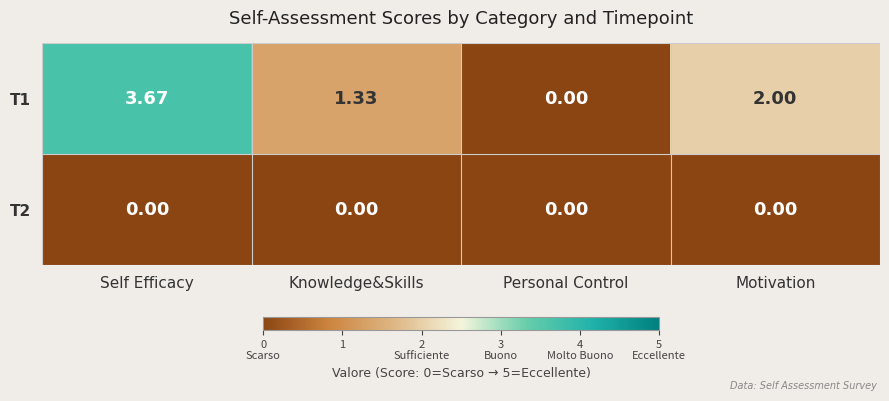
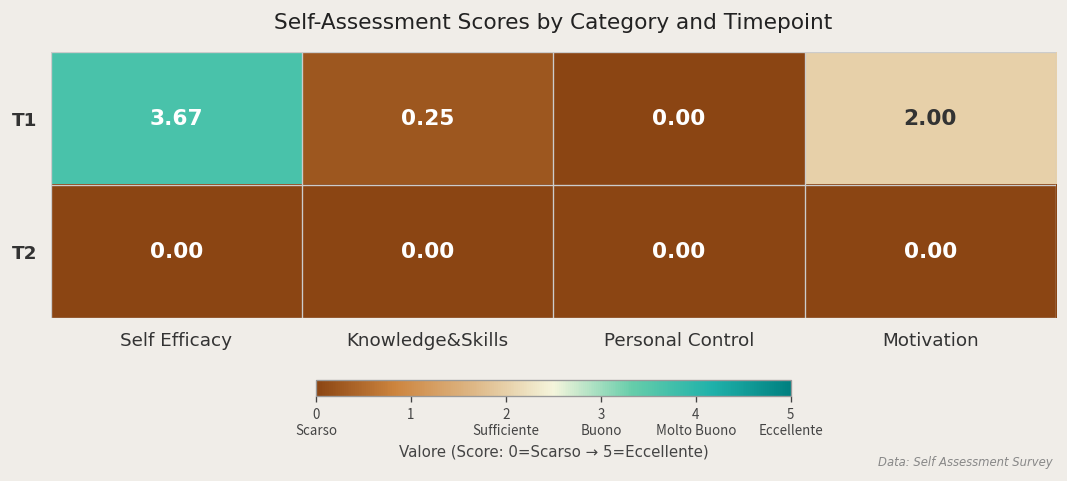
T1, Knowledge&Skills: 1.33 -> 0.25
